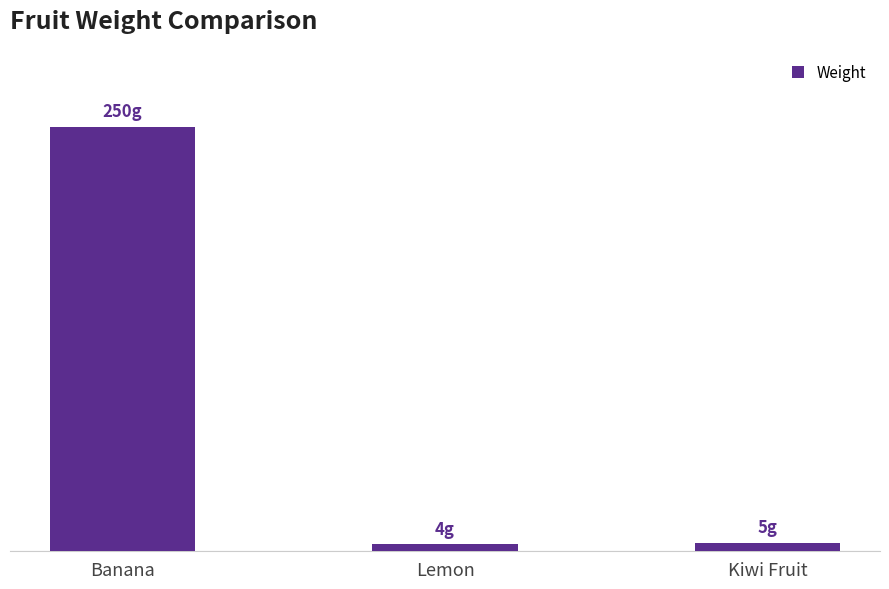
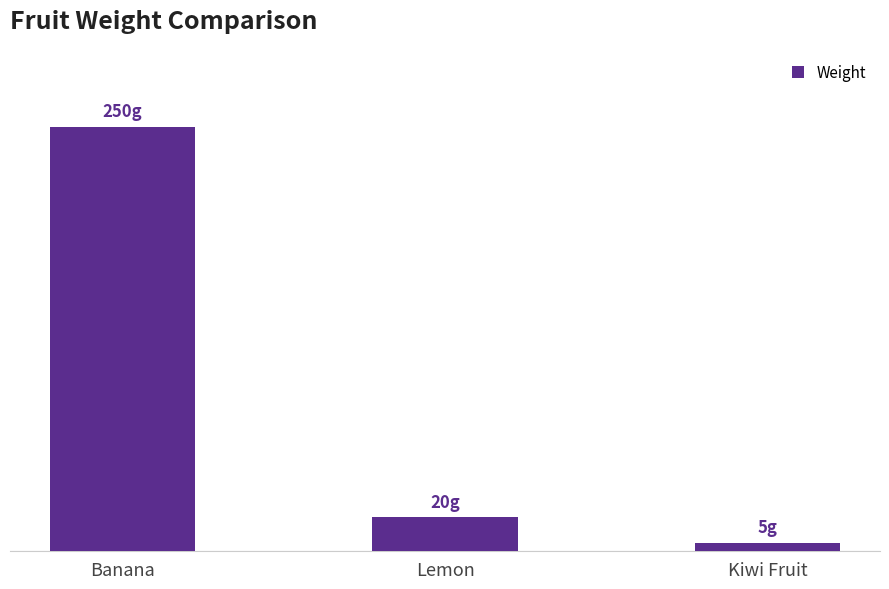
Lemon: 4g -> 20g
